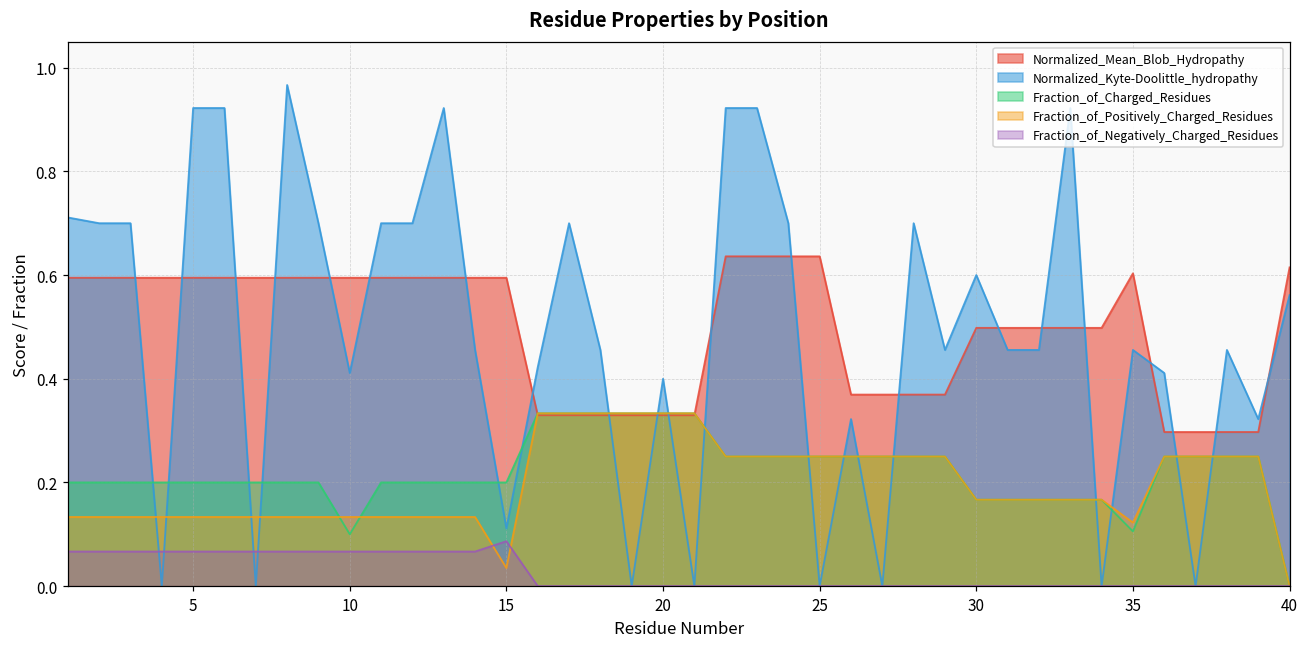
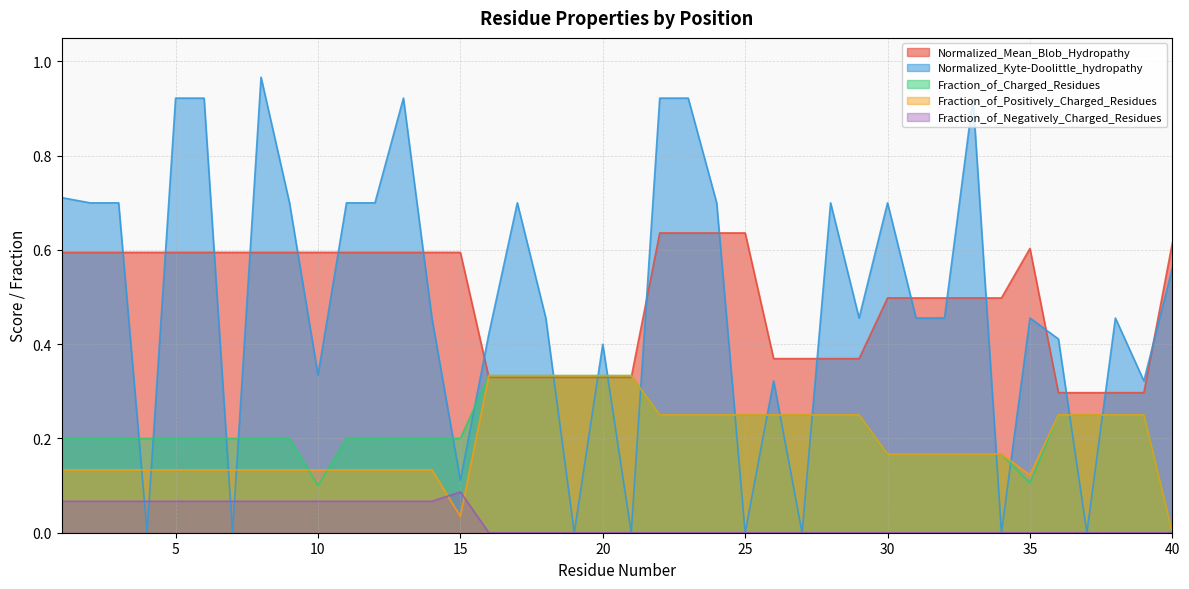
Normalized_Kyte-Doolittle_hydropathy, 10: 0.41 -> 0.33
Normalized_Kyte-Doolittle_hydropathy, 30: 0.6 -> 0.7
